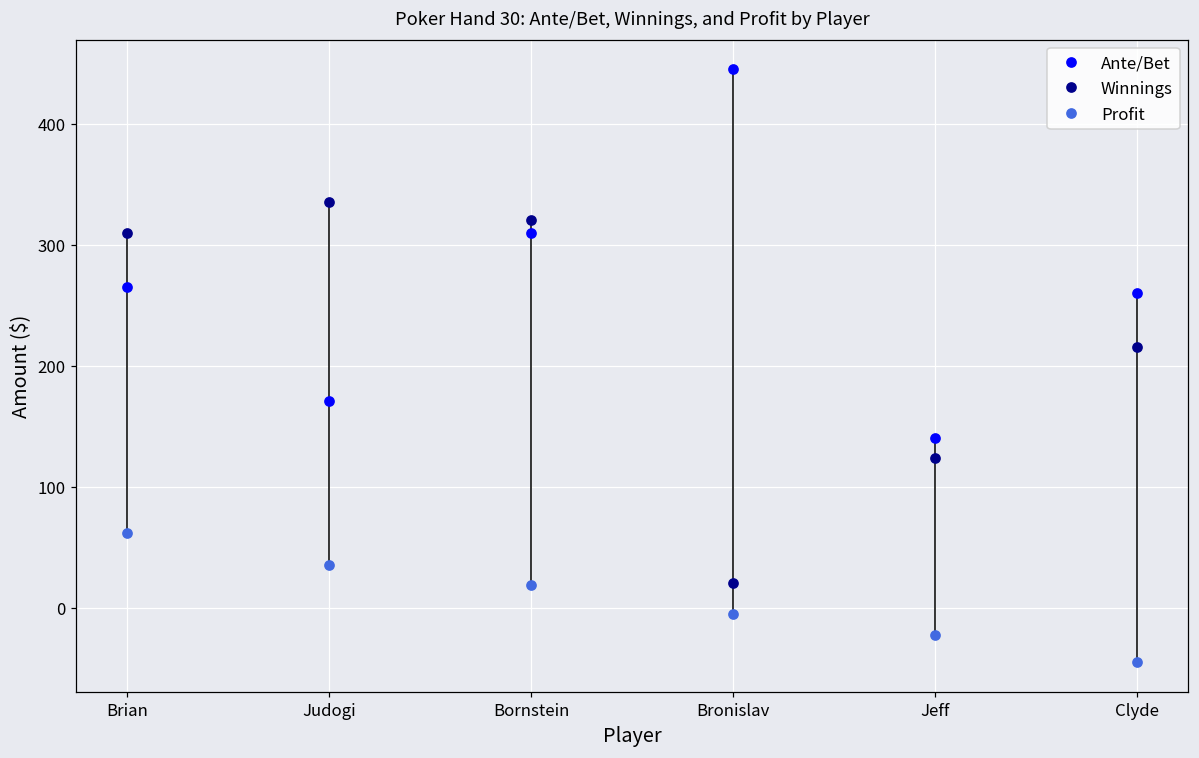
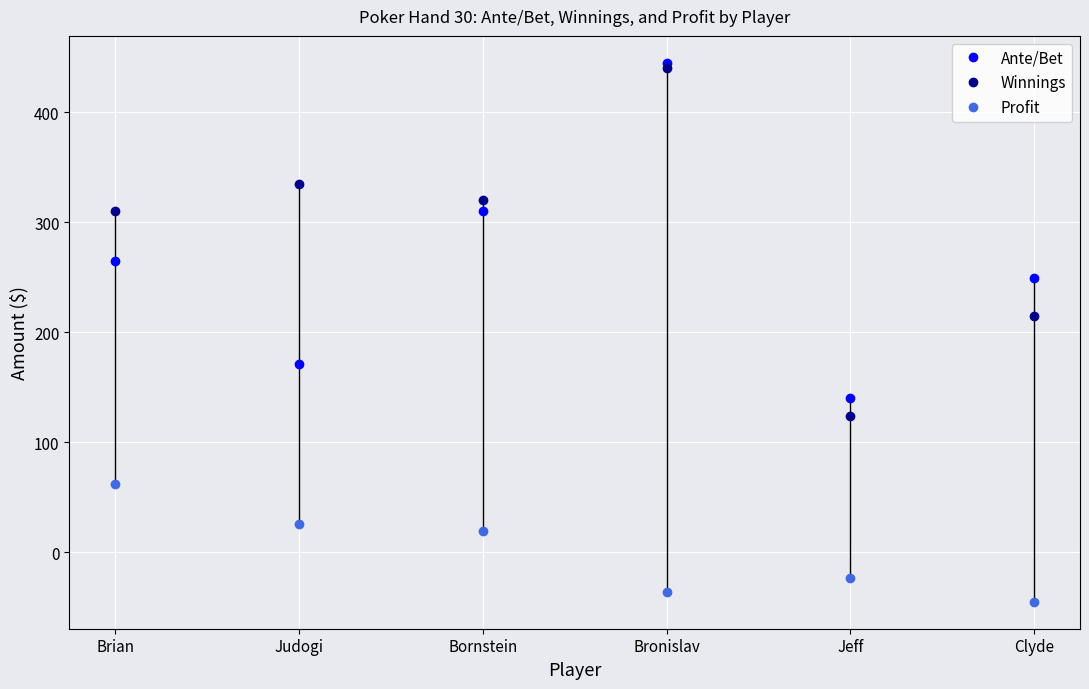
Profit, Judogi: 35 -> 26
Winnings, Bronislav: 20 -> 440
Profit, Bronislav: -5 -> -36
Ante/Bet, Clyde: 260 -> 249
